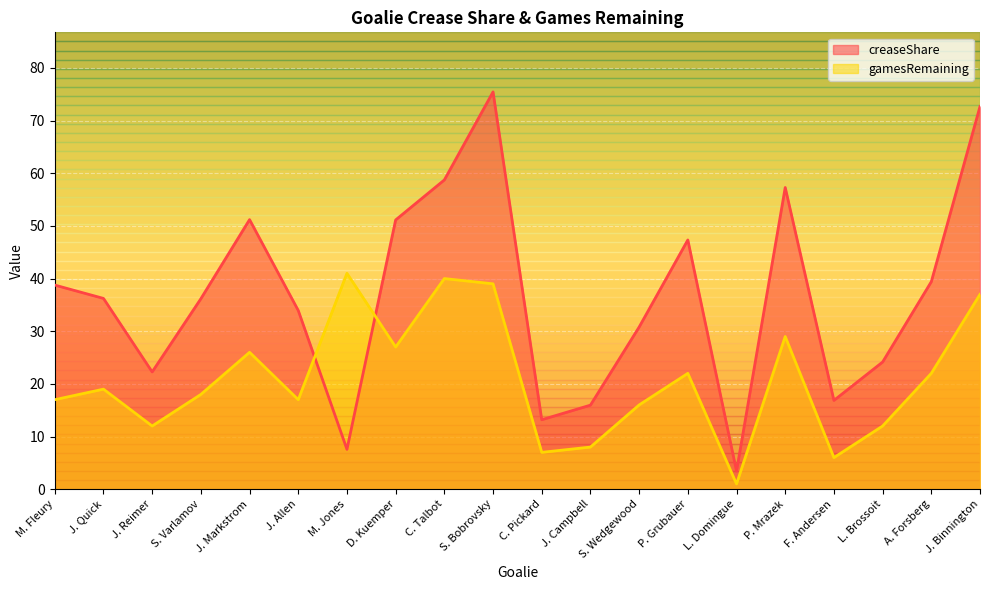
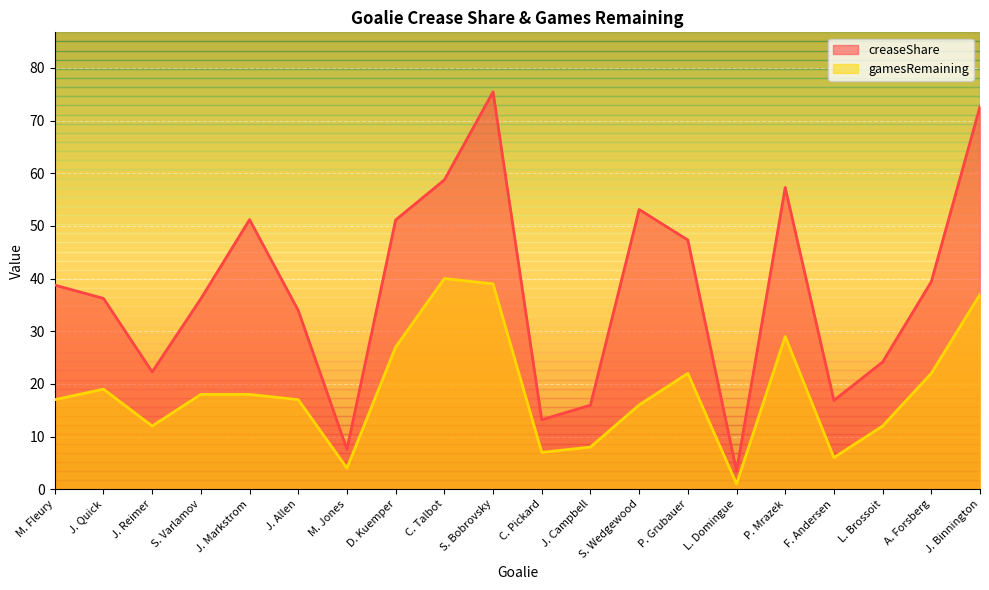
gamesRemaining, J. Markstrom: 26 -> 18
gamesRemaining, M. Jones: 41 -> 4
creaseShare, S. Wedgewood: 31 -> 53
